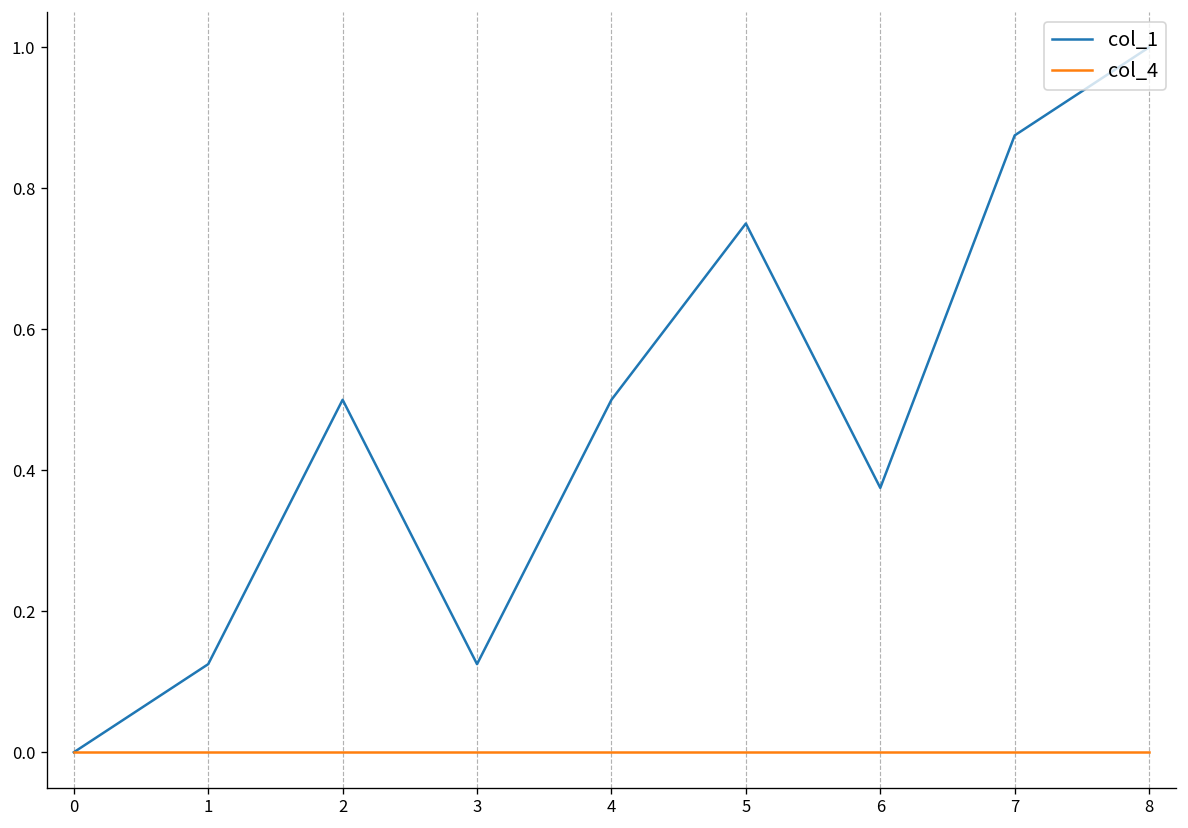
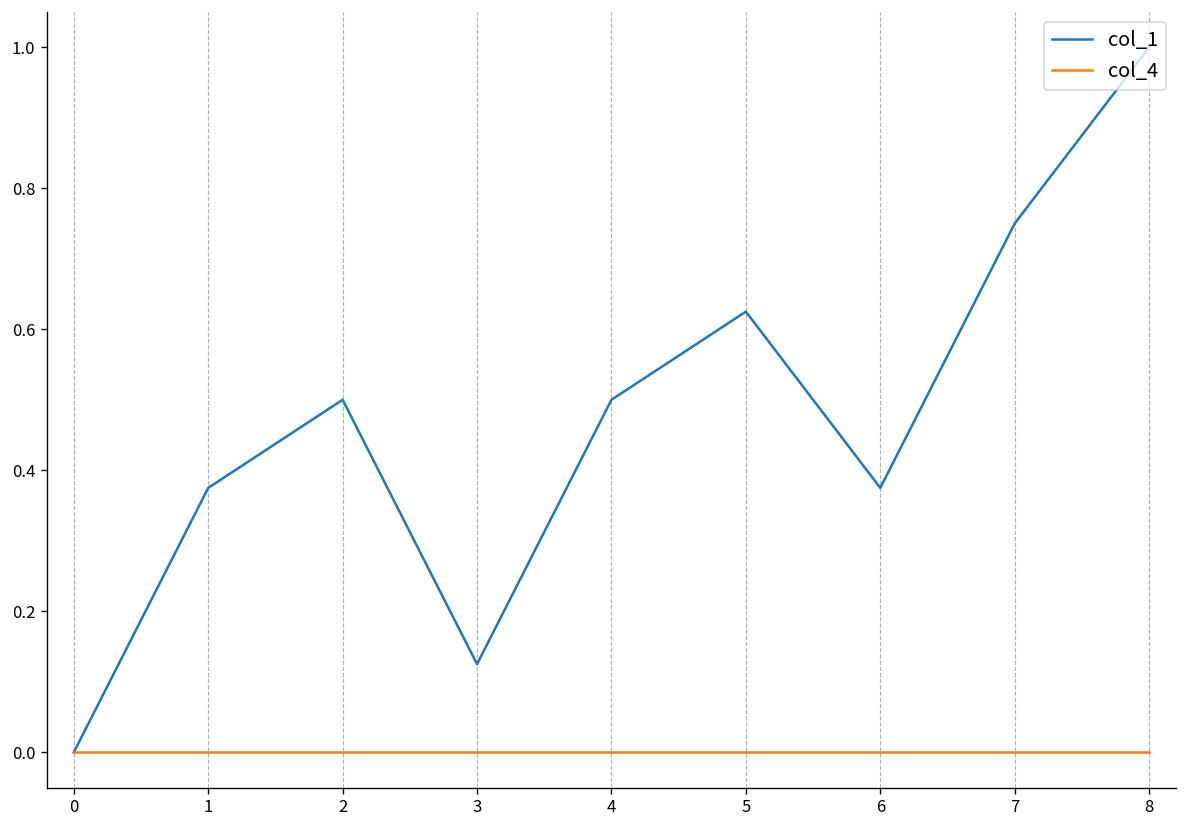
col_1, 1: 0.13 -> 0.38
col_1, 5: 0.75 -> 0.63
col_1, 7: 0.88 -> 0.75
